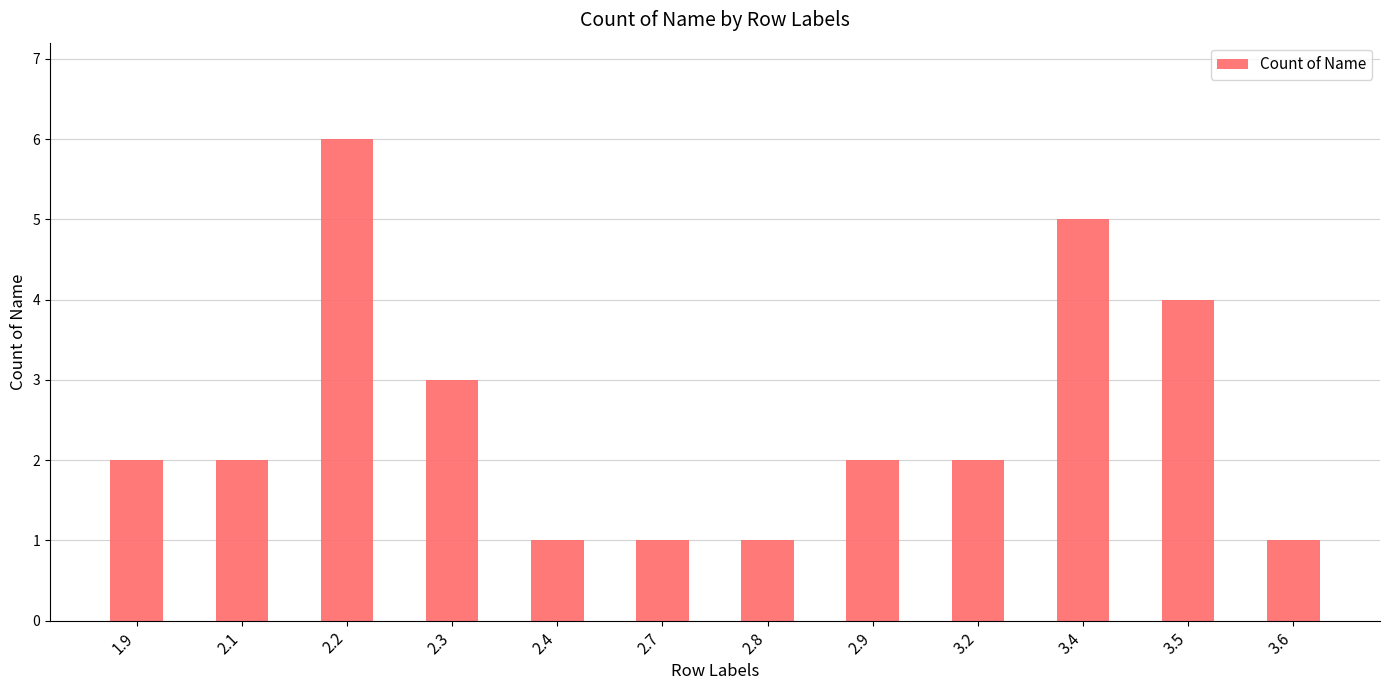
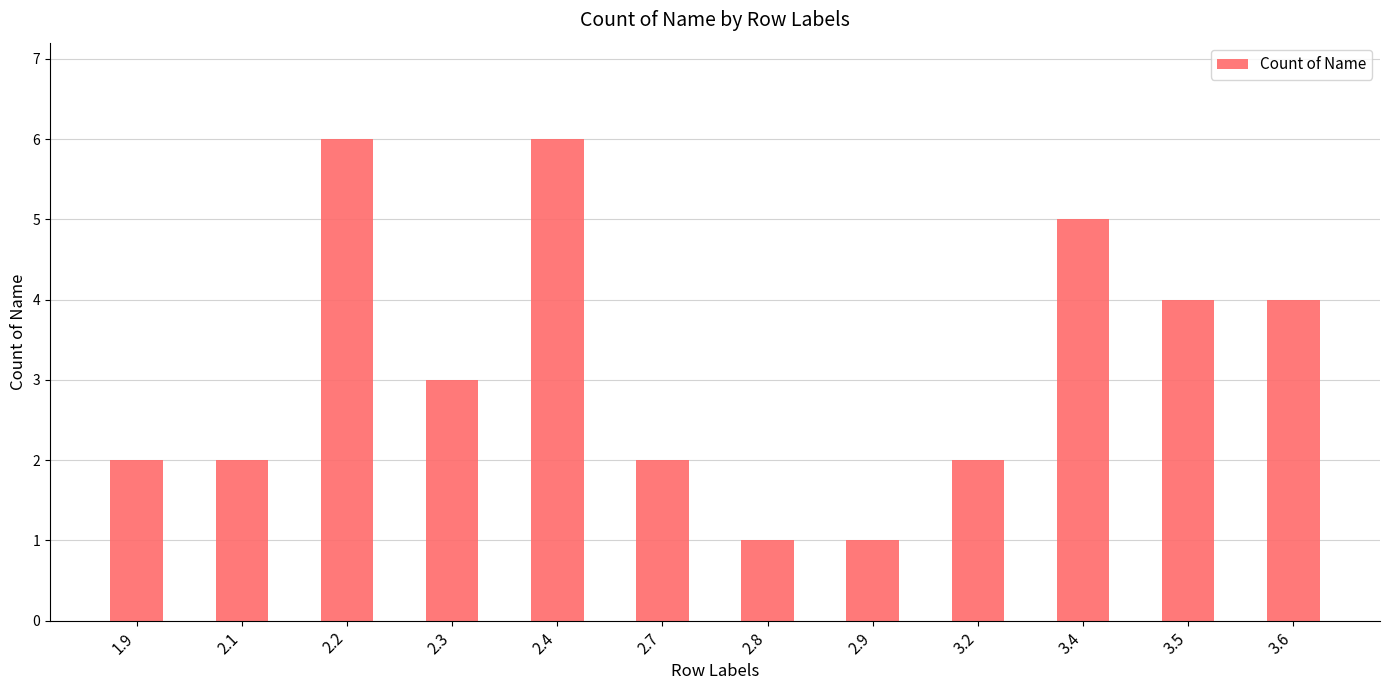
2.4: 1 -> 6
2.7: 1 -> 2
2.9: 2 -> 1
3.6: 1 -> 4
